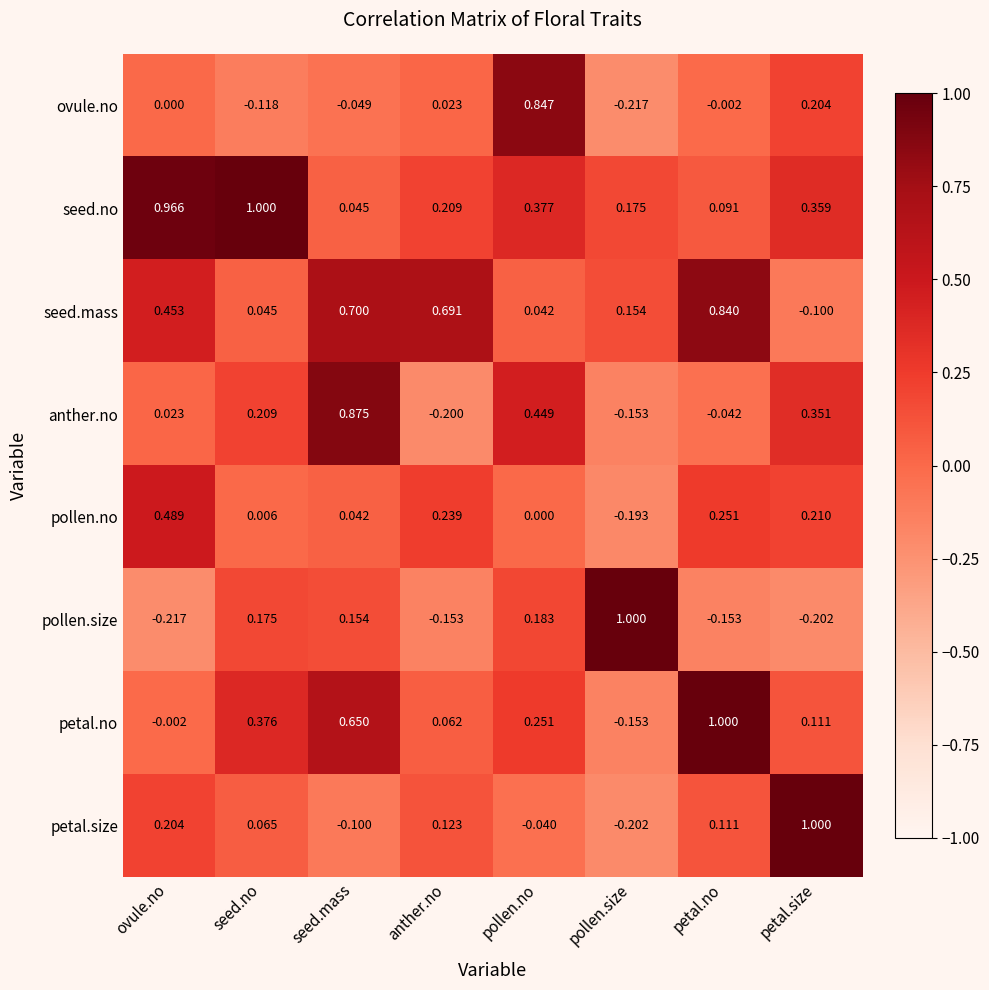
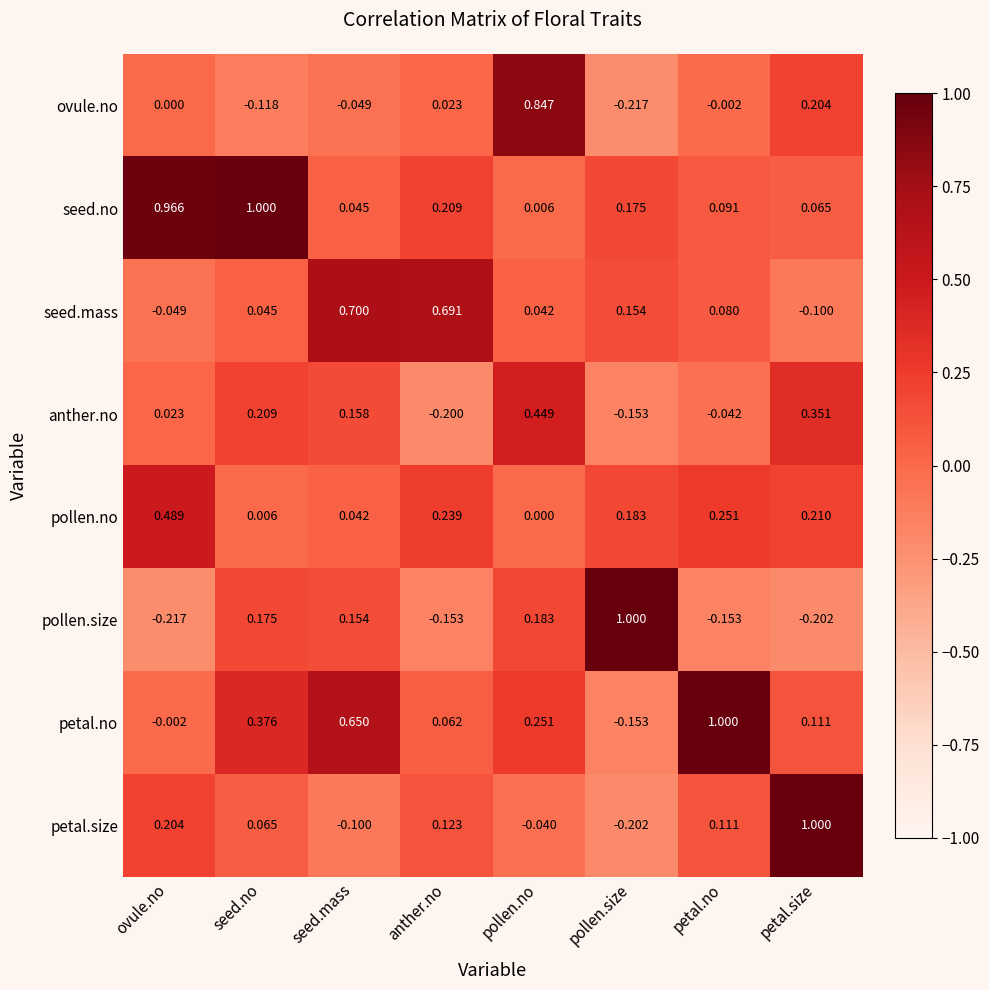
seed.no, pollen.no: 0.377 -> 0.006
seed.no, petal.size: 0.359 -> 0.065
seed.mass, ovule.no: 0.453 -> -0.049
seed.mass, petal.no: 0.840 -> 0.080
anther.no, seed.mass: 0.875 -> 0.158
pollen.no, pollen.size: -0.193 -> 0.183
